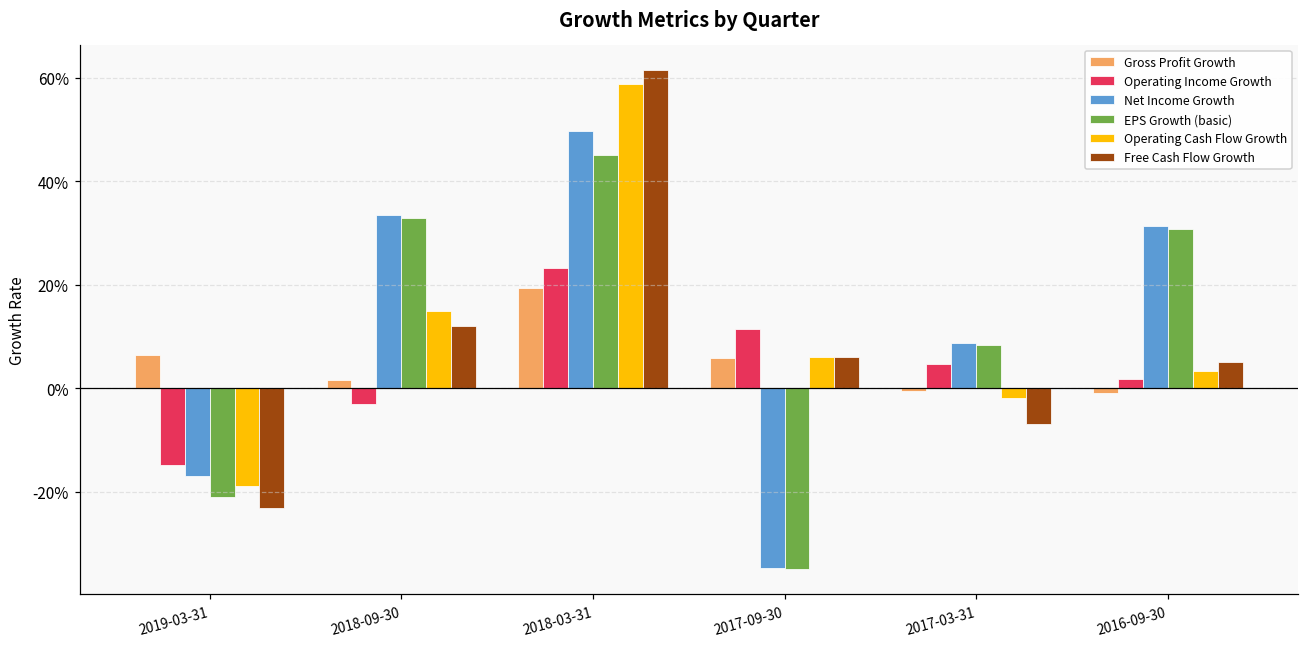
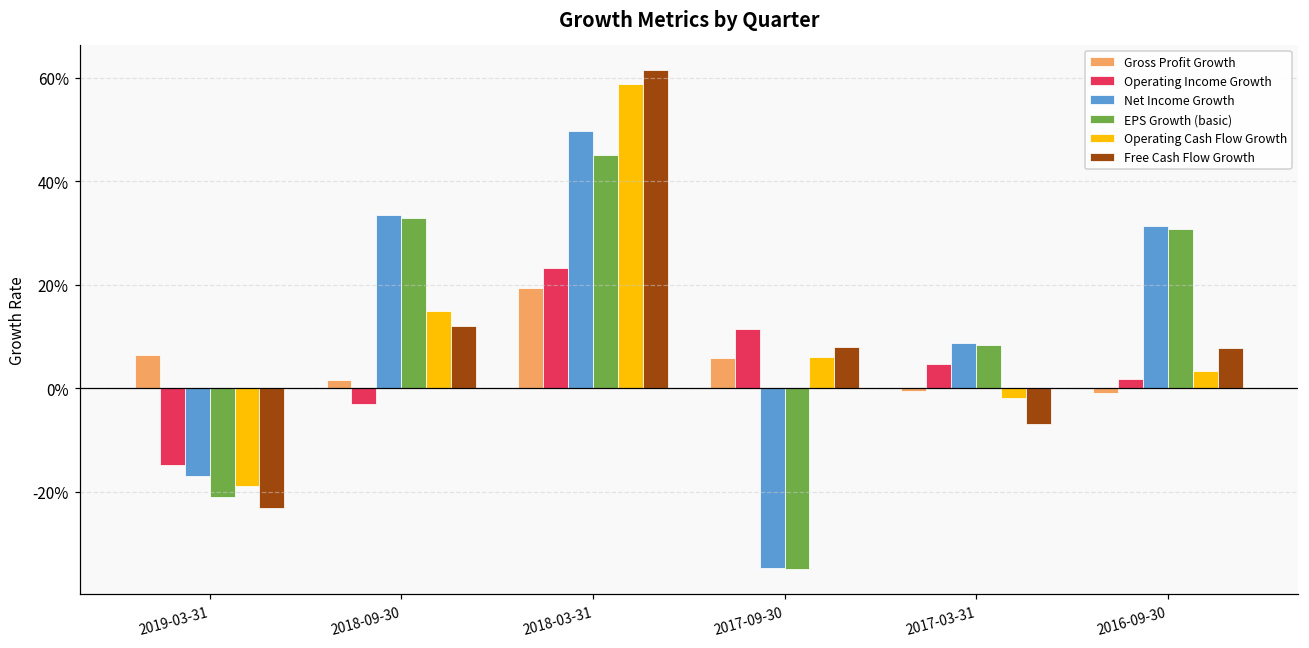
Free Cash Flow Growth, 2017-09-30: 6% -> 8%
Free Cash Flow Growth, 2016-09-30: 5% -> 8%
